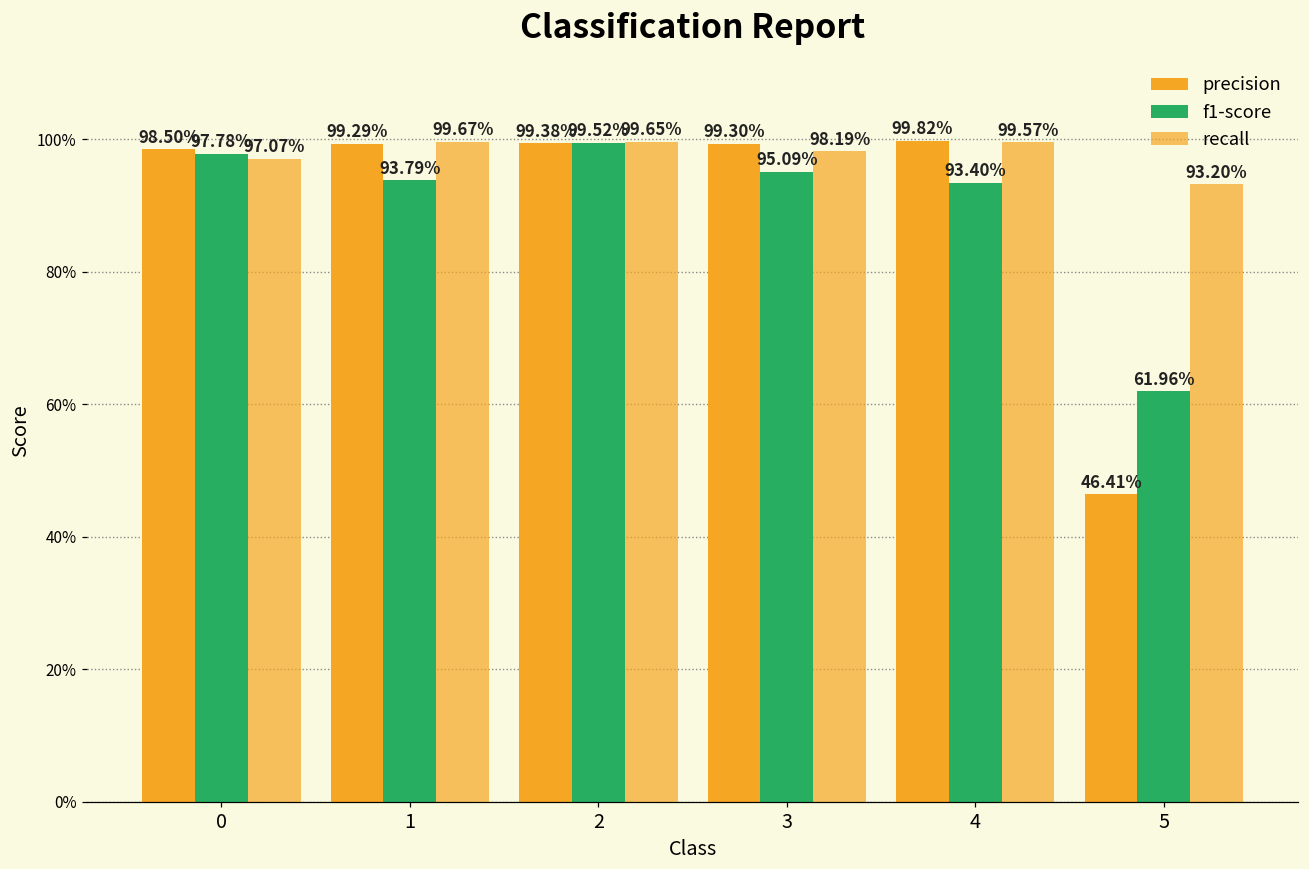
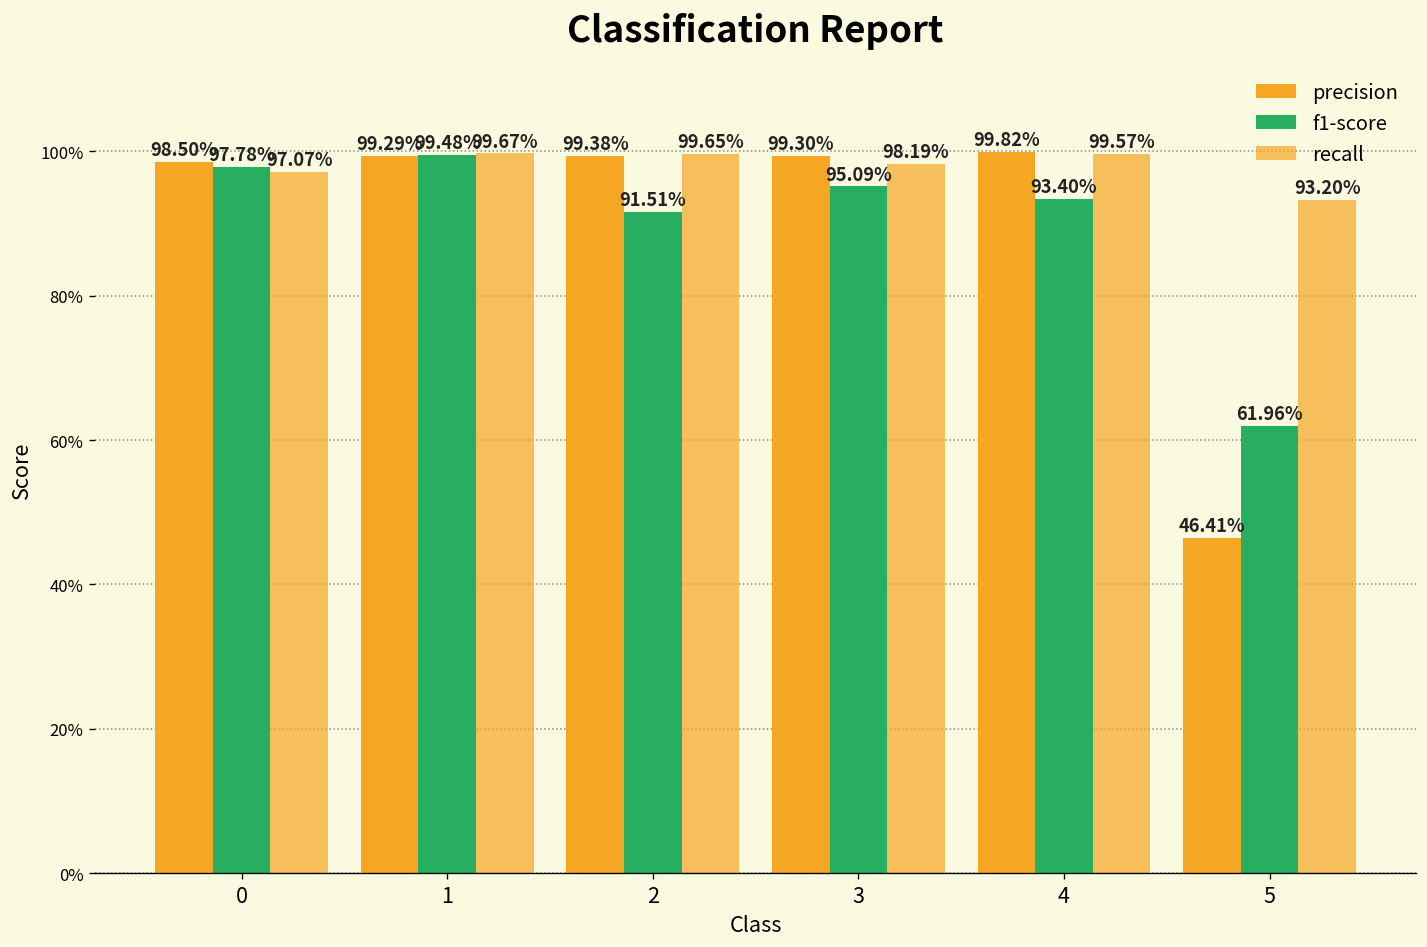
f1-score, 1: 93.79% -> 99.48%
f1-score, 2: 99.52% -> 91.51%
